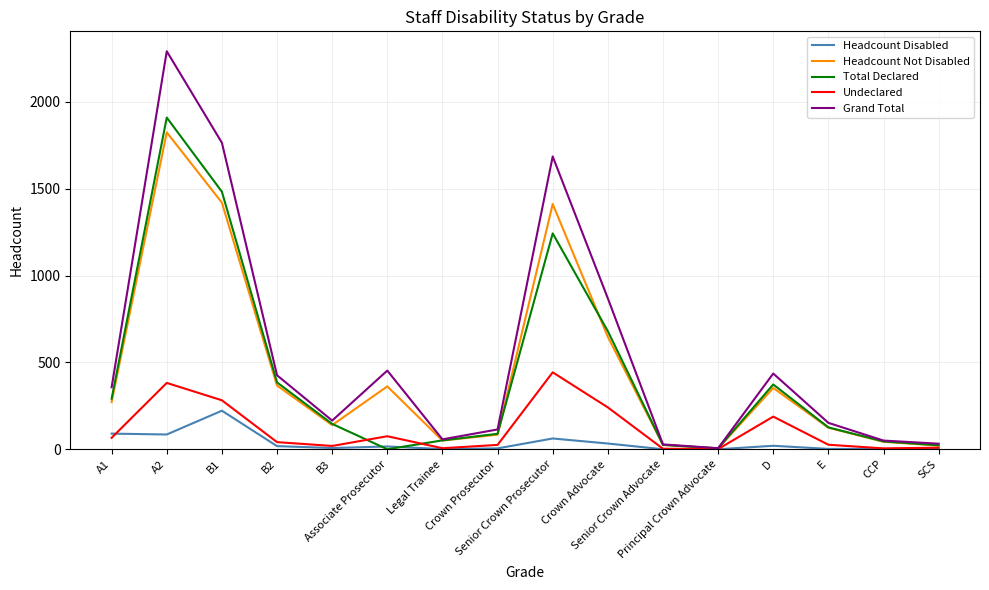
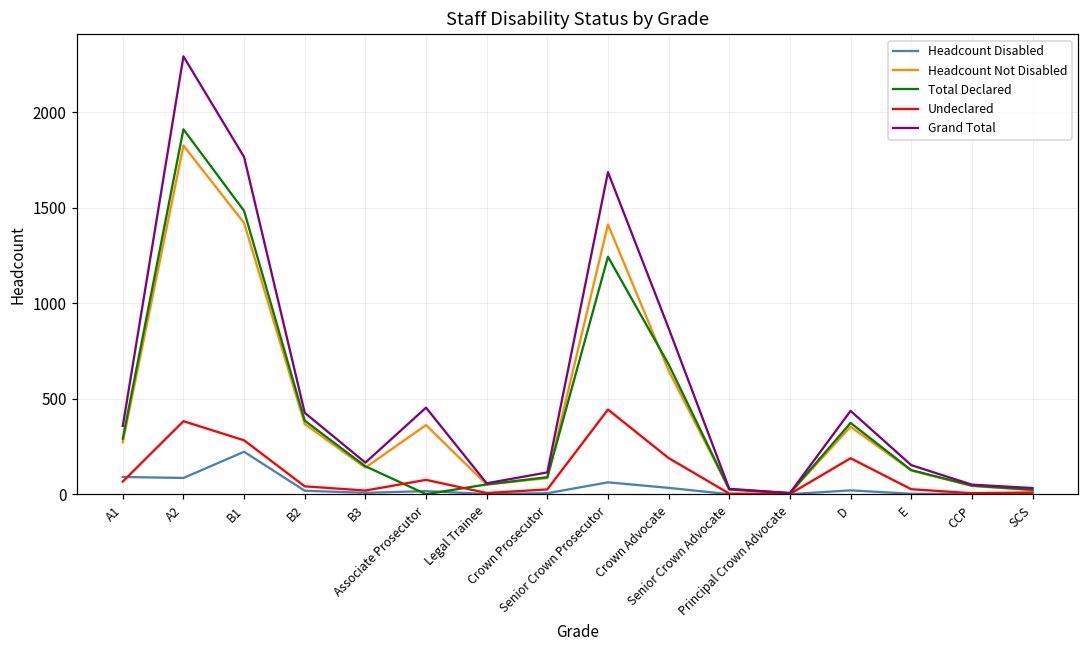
Undeclared, Crown Advocate: 240 -> 190
